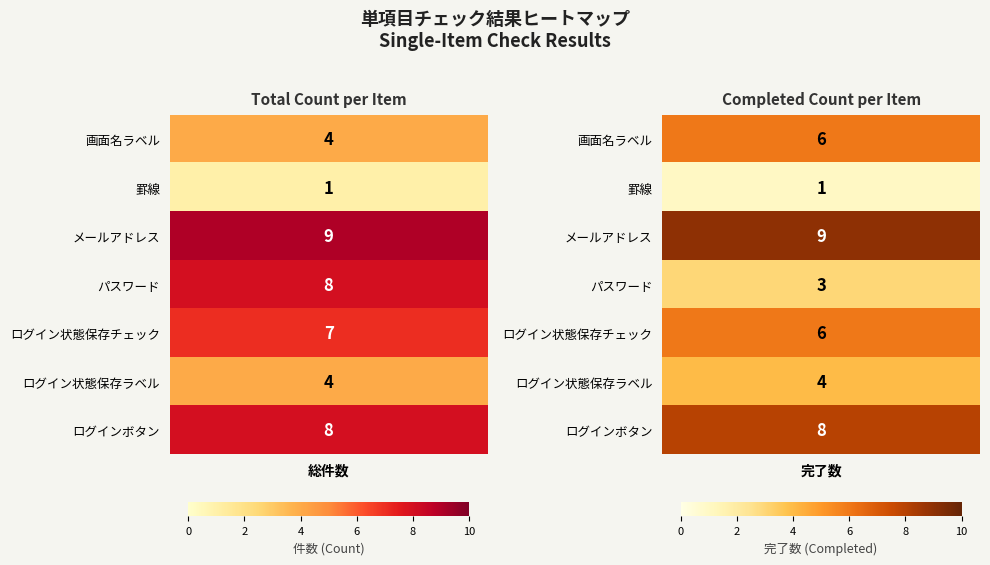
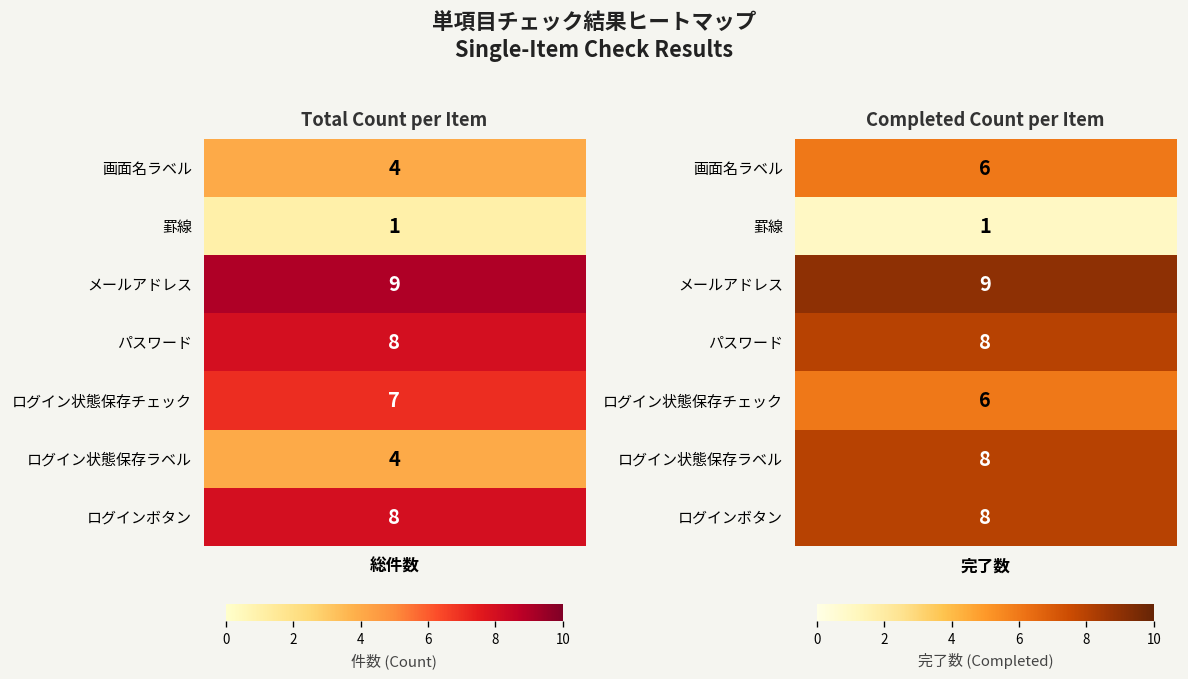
Completed Count per Item, パスワード, 完了数: 3 -> 8
Completed Count per Item, ログイン状態保存ラベル, 完了数: 4 -> 8
